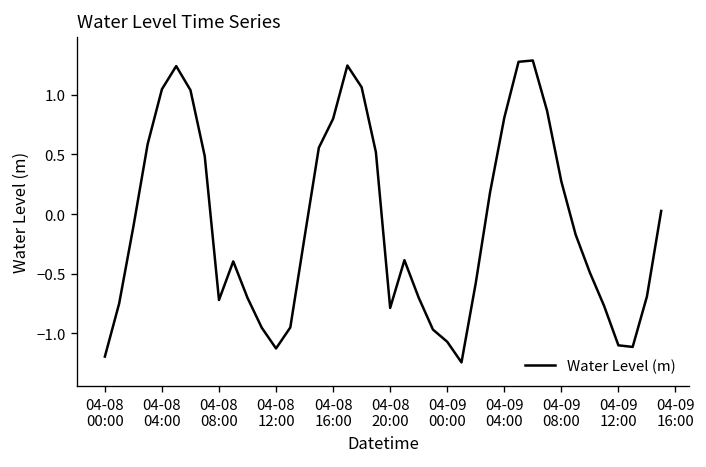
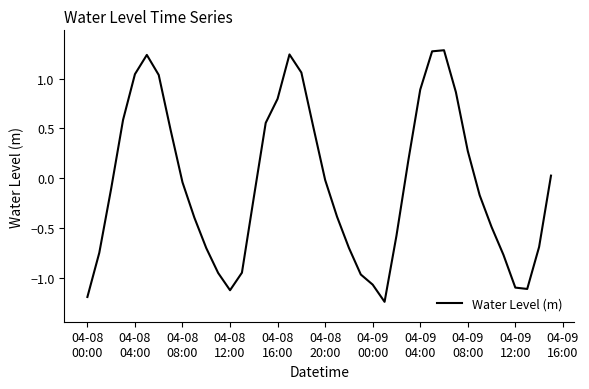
04-08 08:00: -0.7 -> 0.0
04-08 20:00: -0.8 -> 0.0
04-09 04:00: 0.8 -> 0.9
